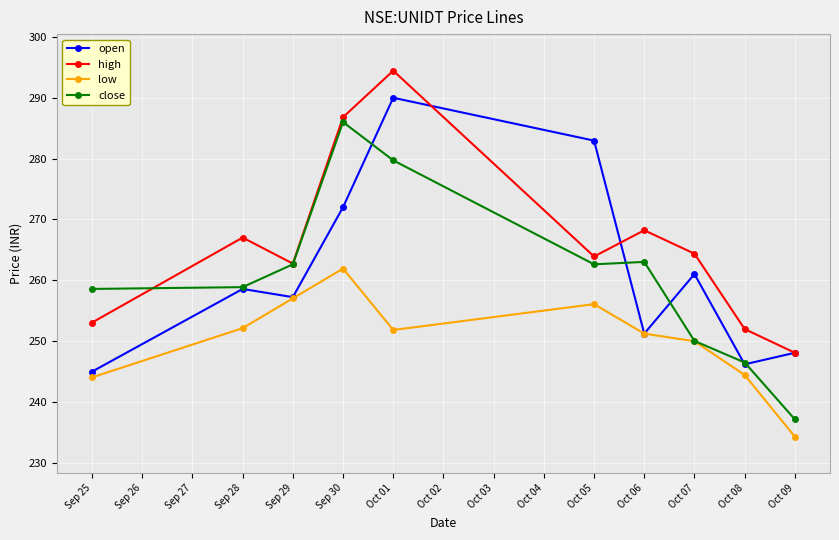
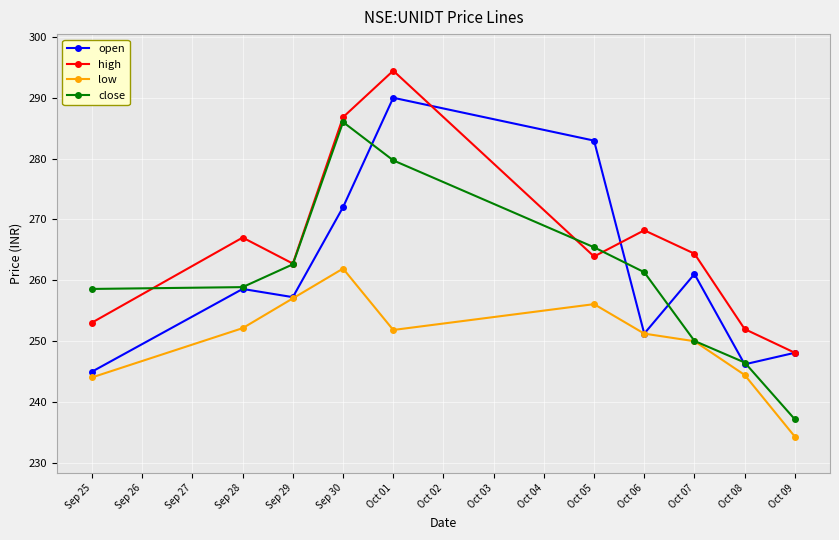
close, Oct 05: 263 -> 265
close, Oct 06: 263 -> 261
